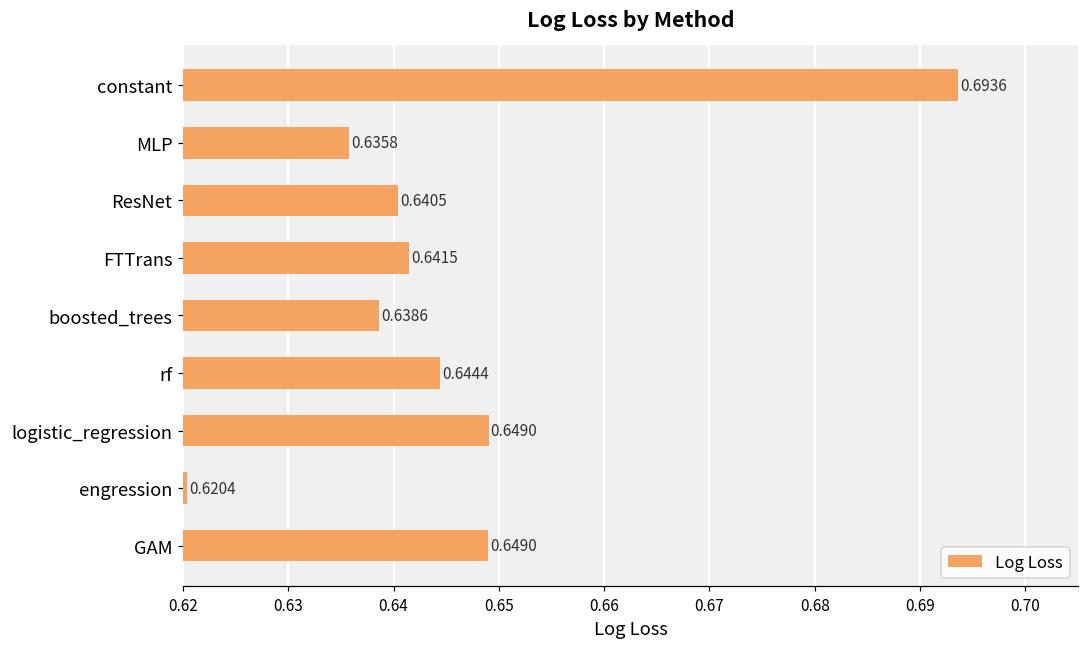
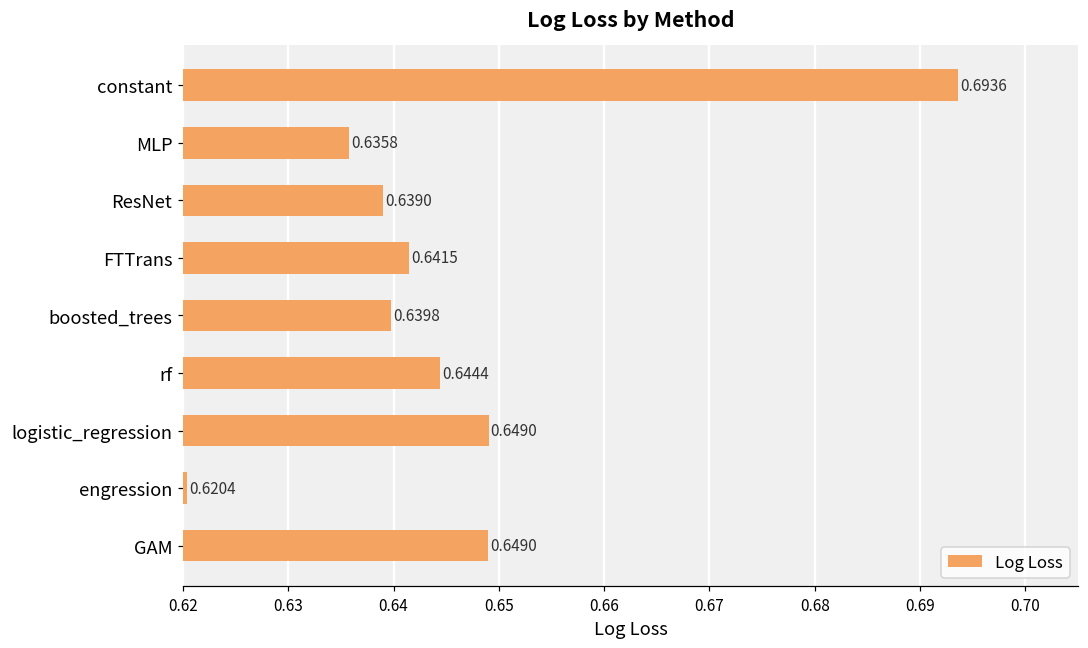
ResNet: 0.6405 -> 0.6390
boosted_trees: 0.6386 -> 0.6398
